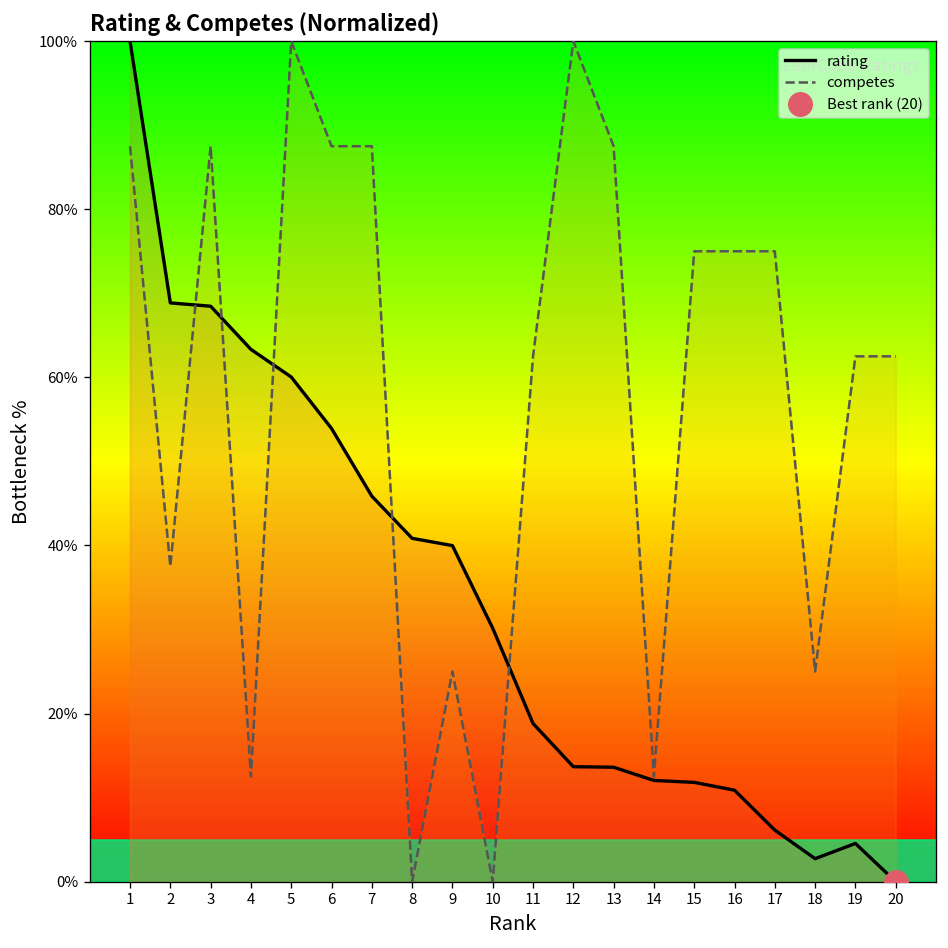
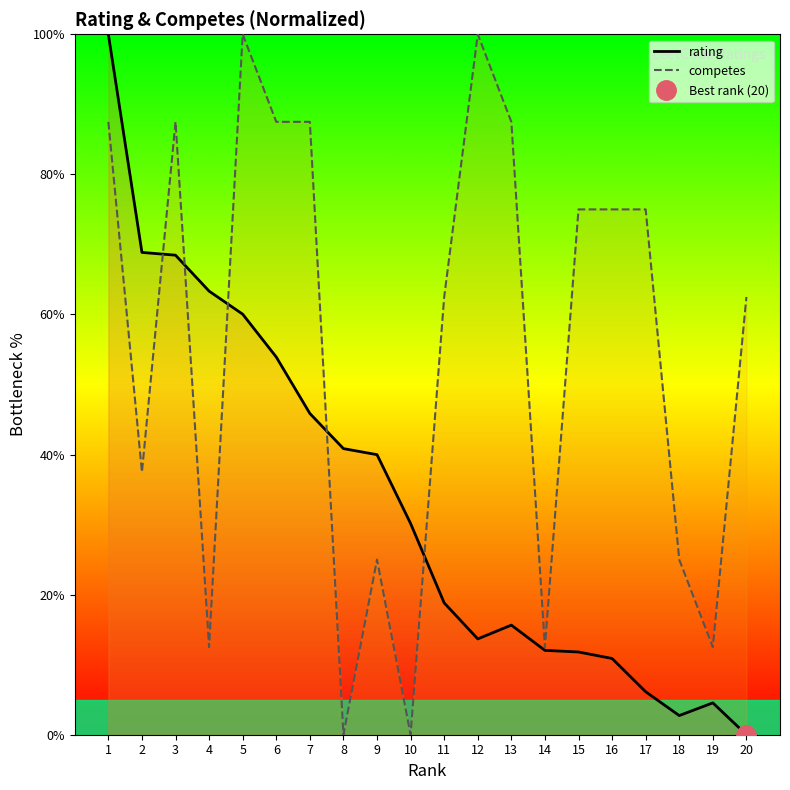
rating, 13: 14% -> 16%
competes, 19: 63% -> 13%
